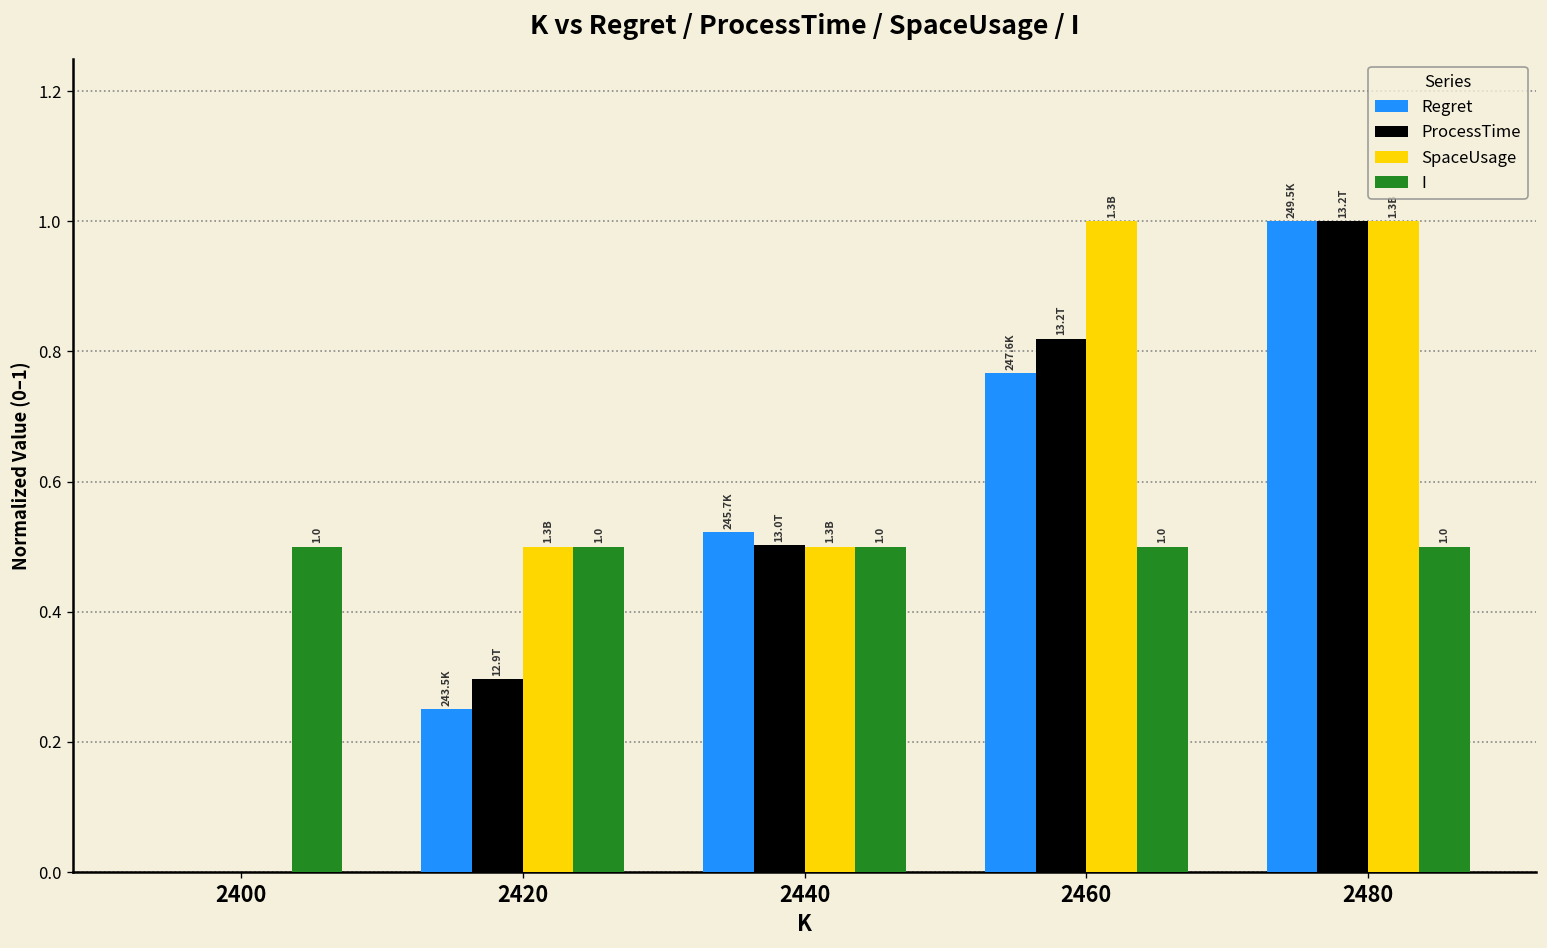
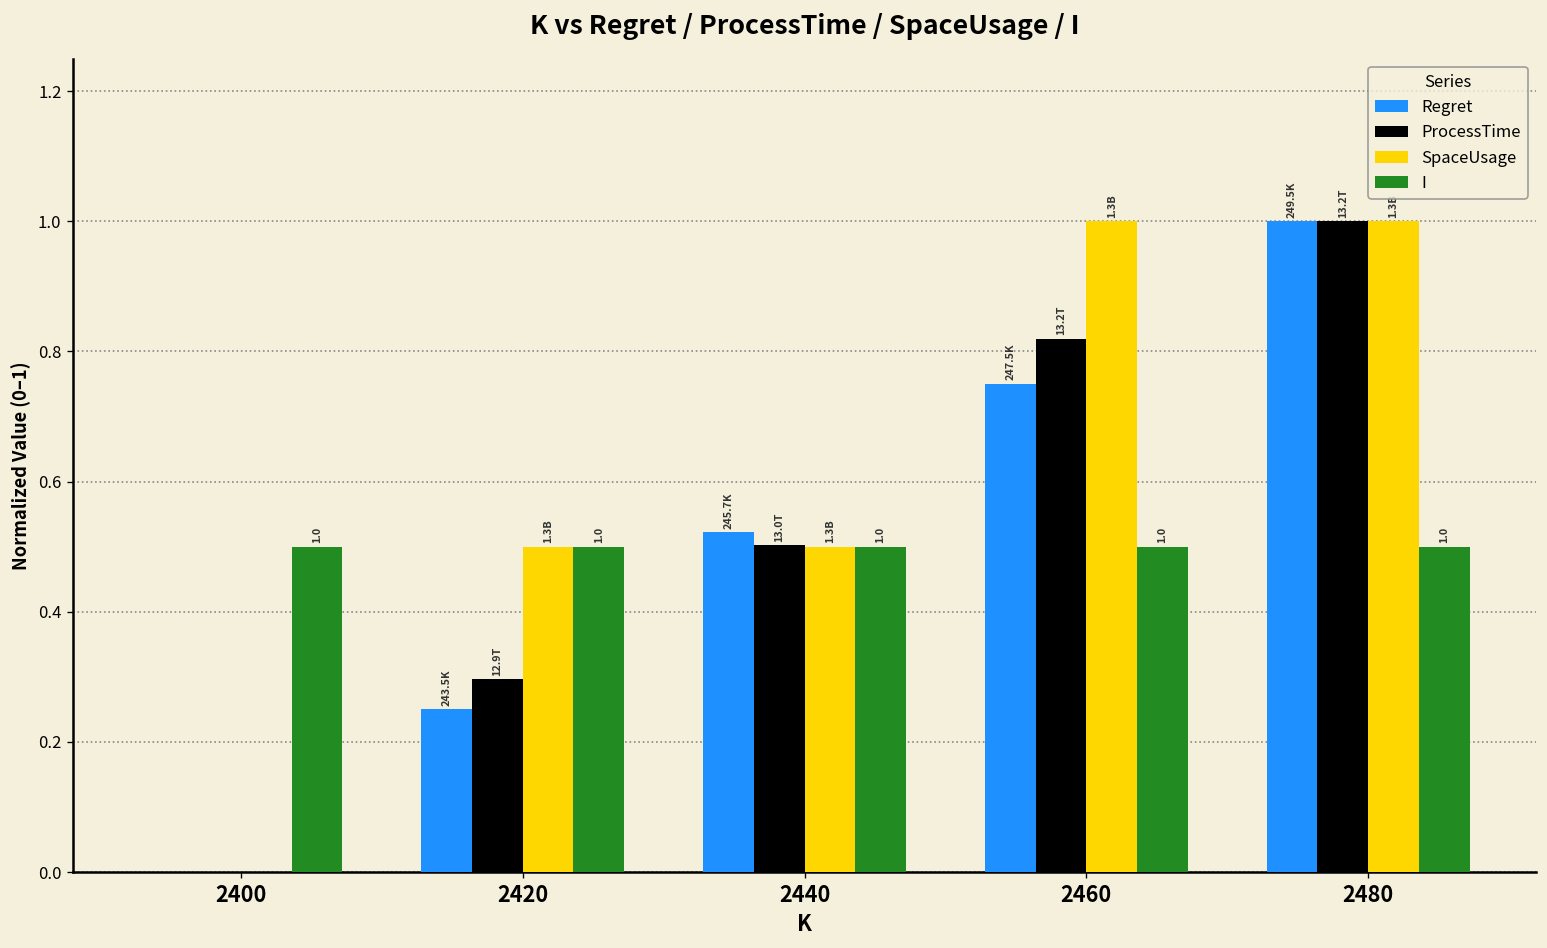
Regret, 2460: 247.6K -> 247.5K
